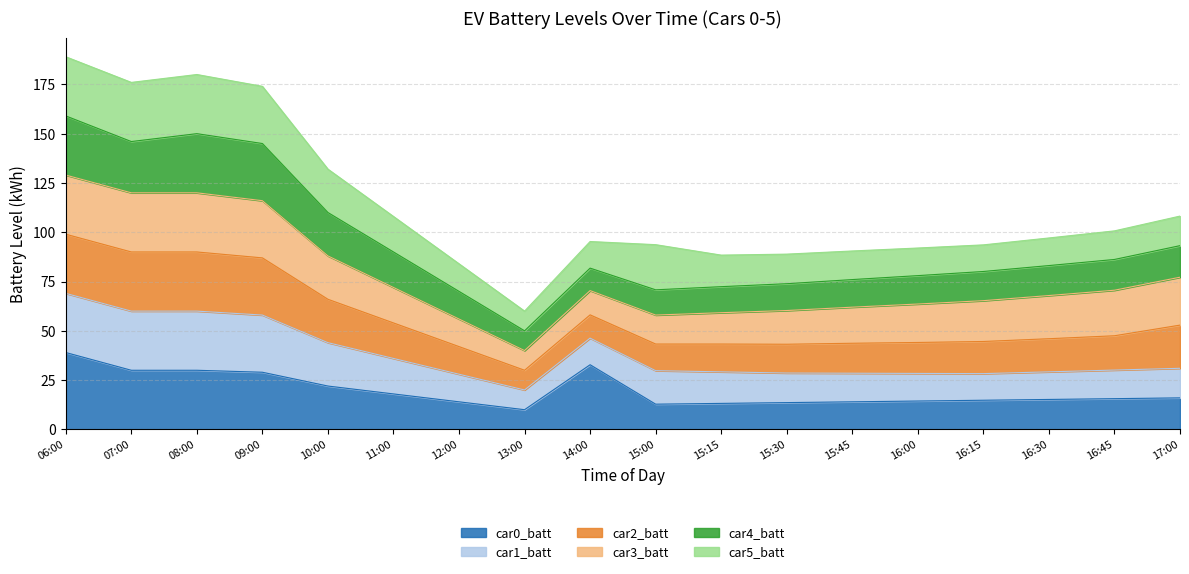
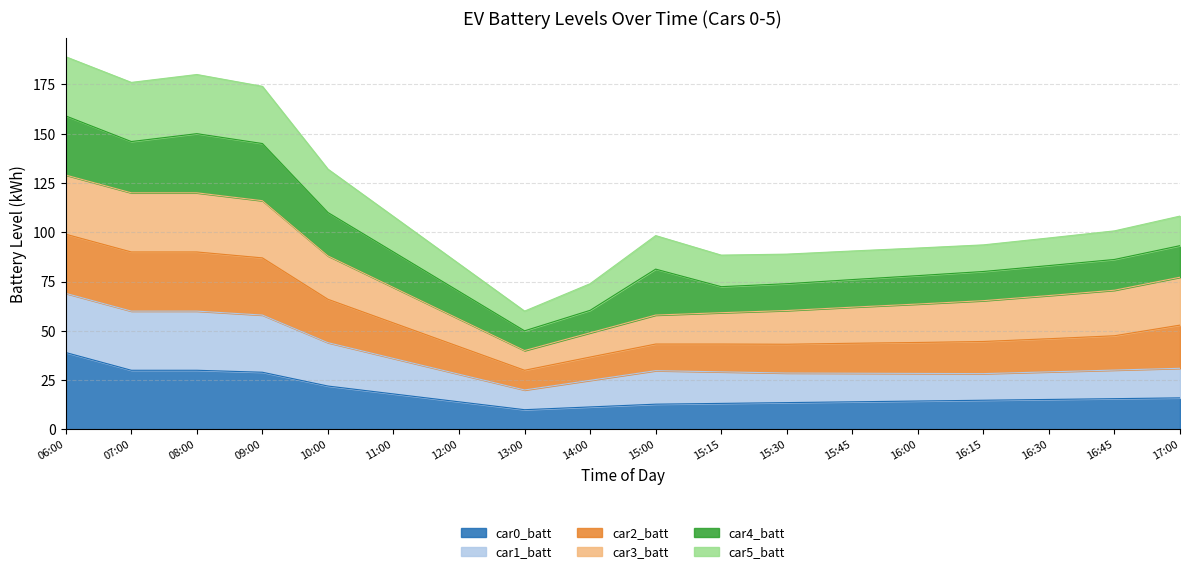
car0_batt, 14:00: 33 -> 11
car4_batt, 15:00: 13 -> 23
car5_batt, 15:00: 23 -> 17
